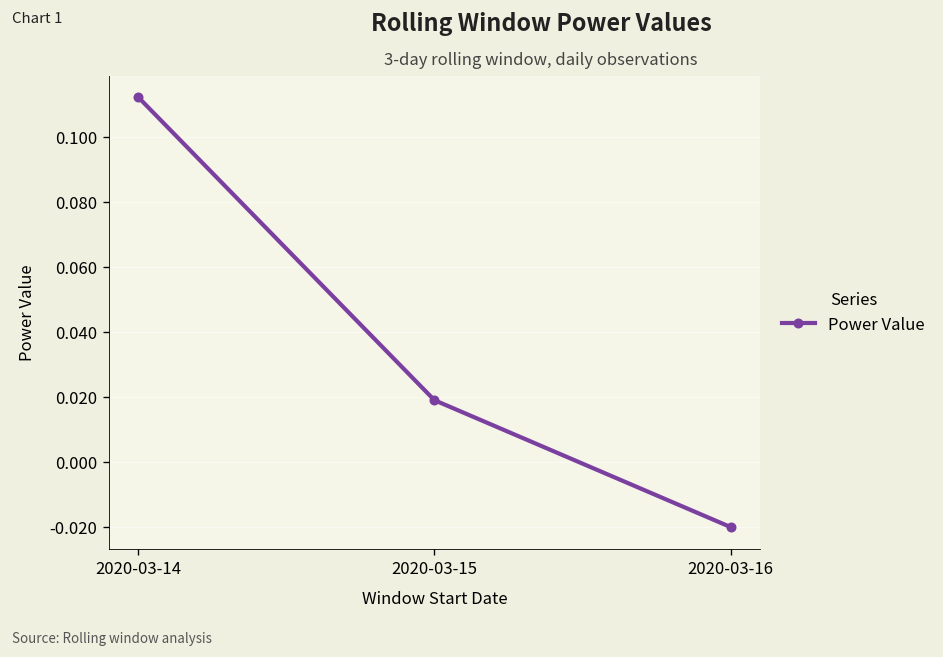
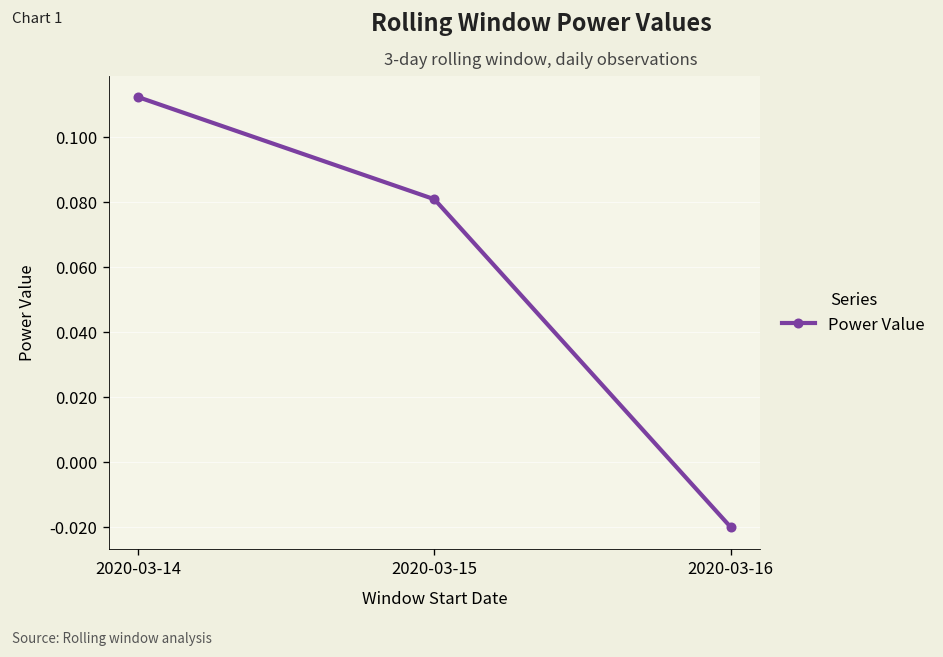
2020-03-15: 0.019 -> 0.081
